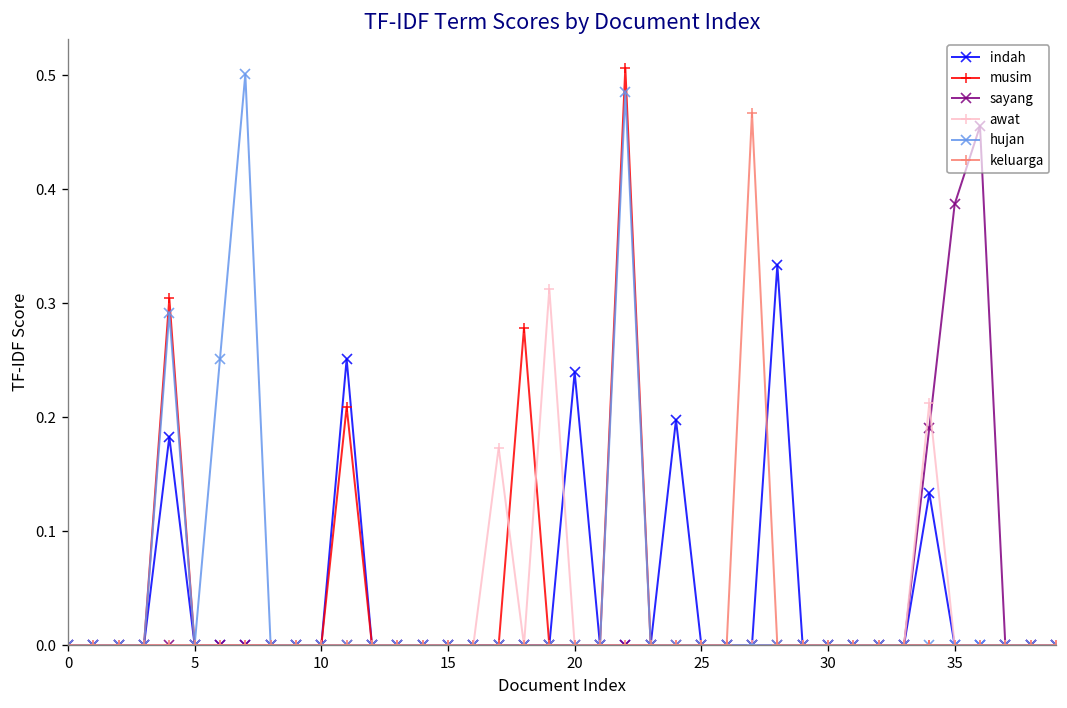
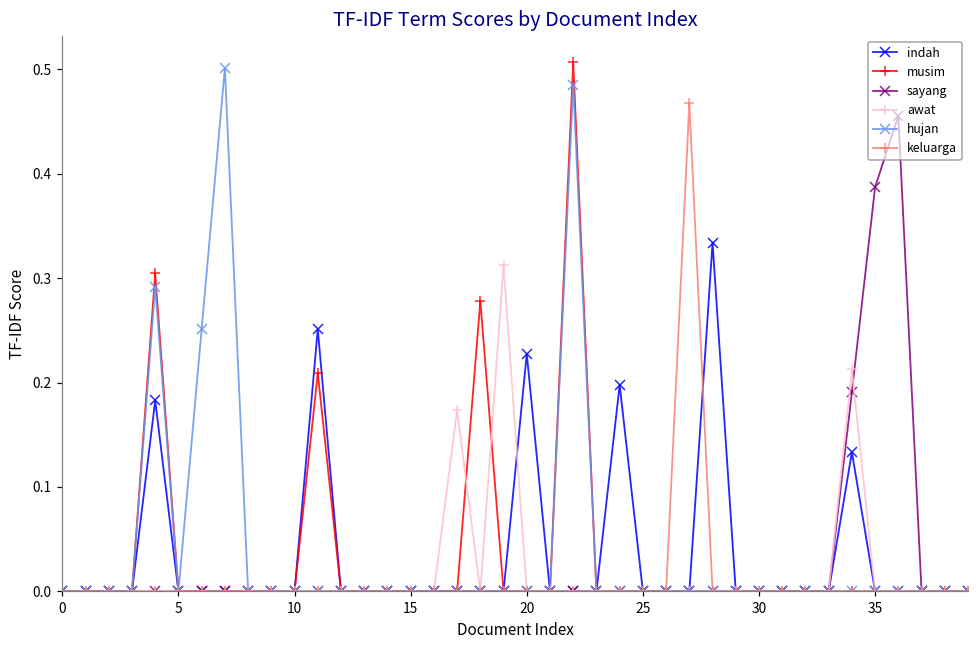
indah, 20: 0.24 -> 0.23
